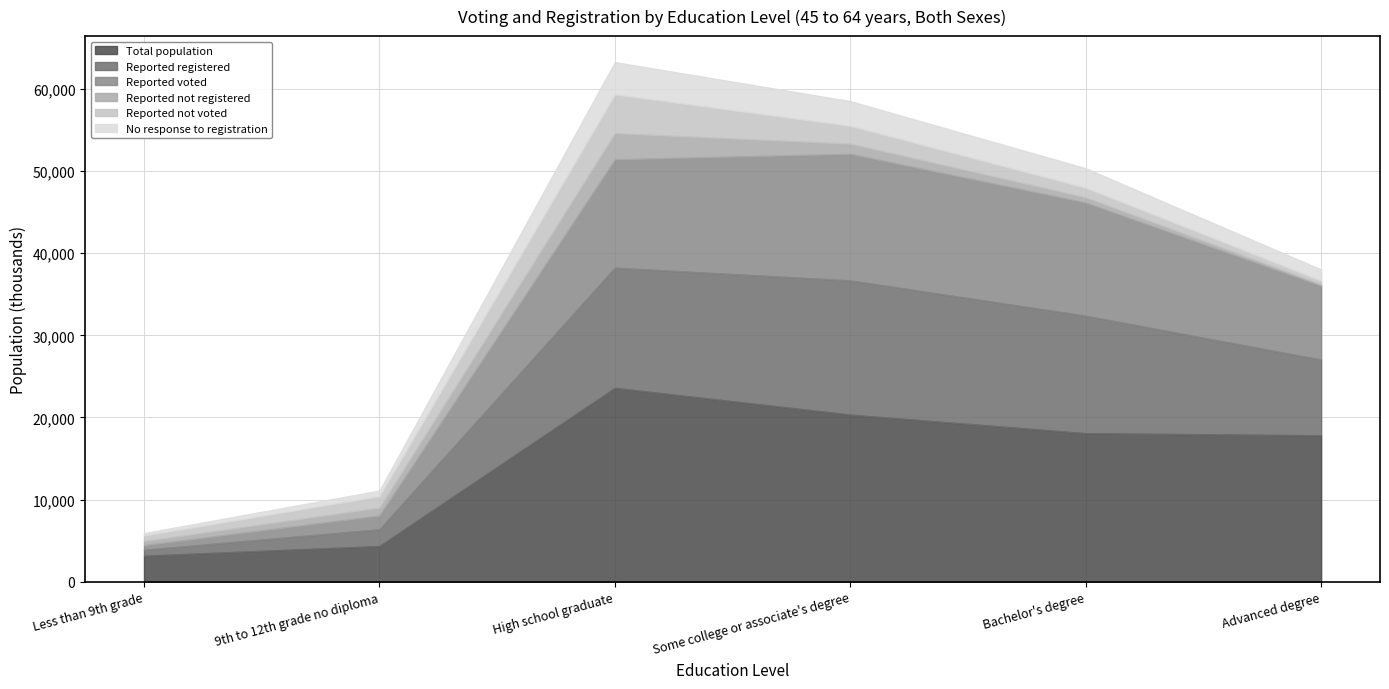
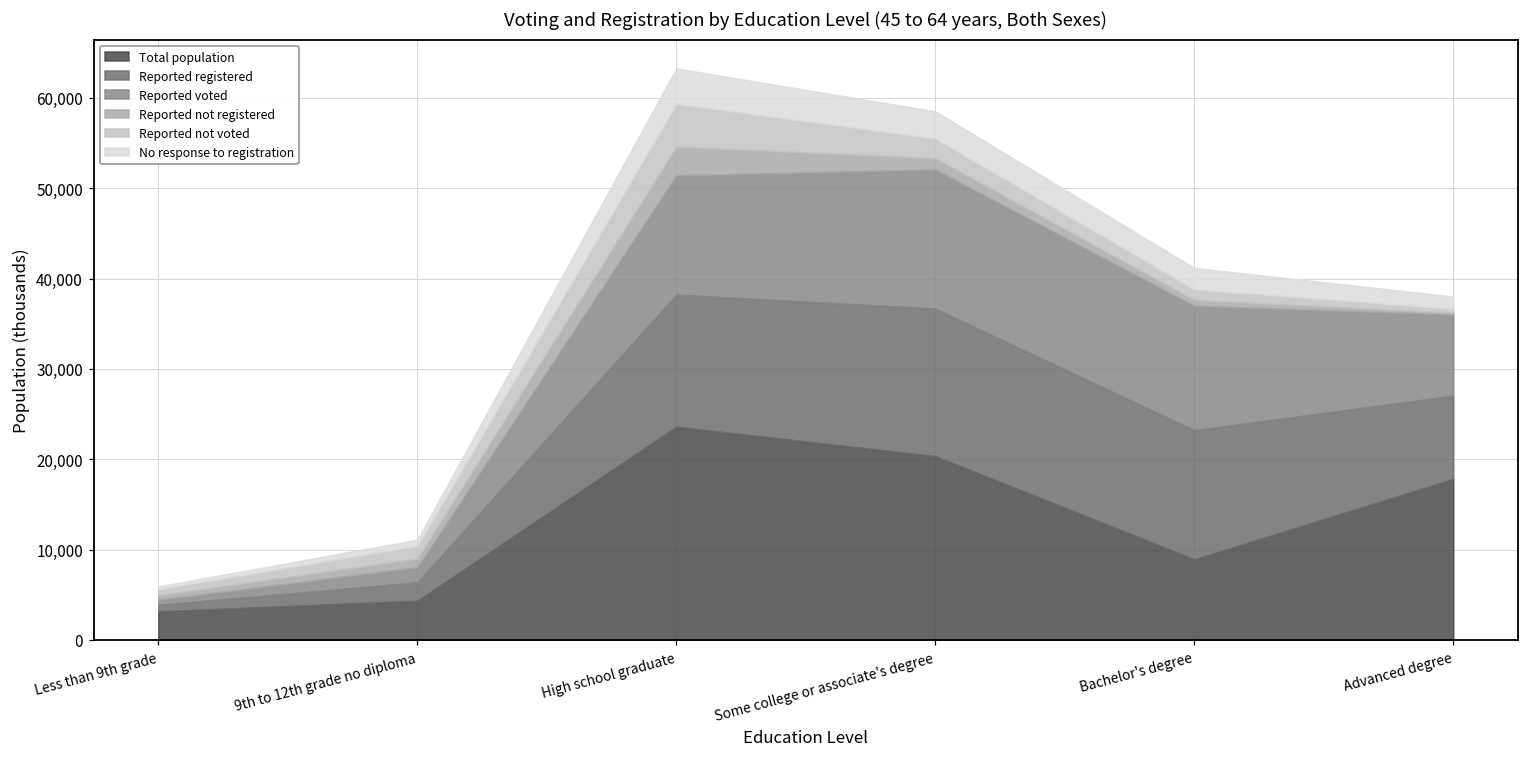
Total population, Bachelor's degree: 18,000 -> 9,000
